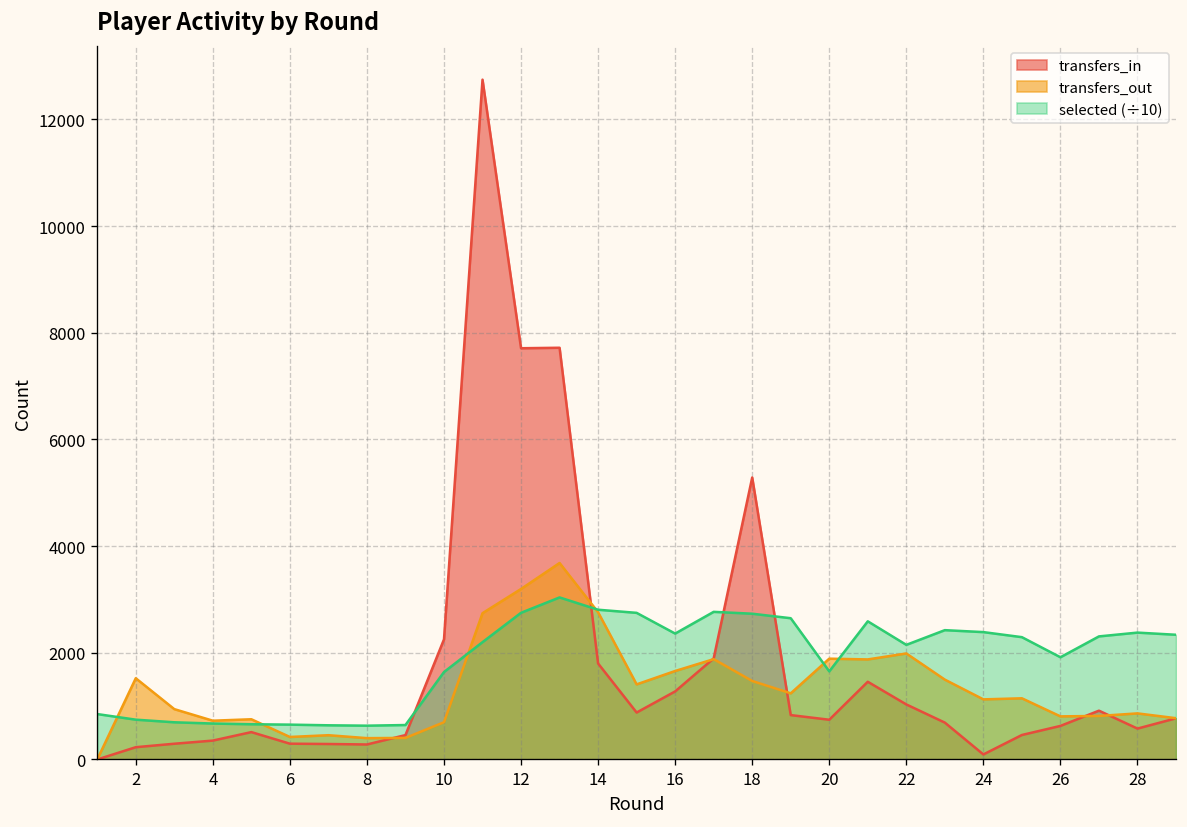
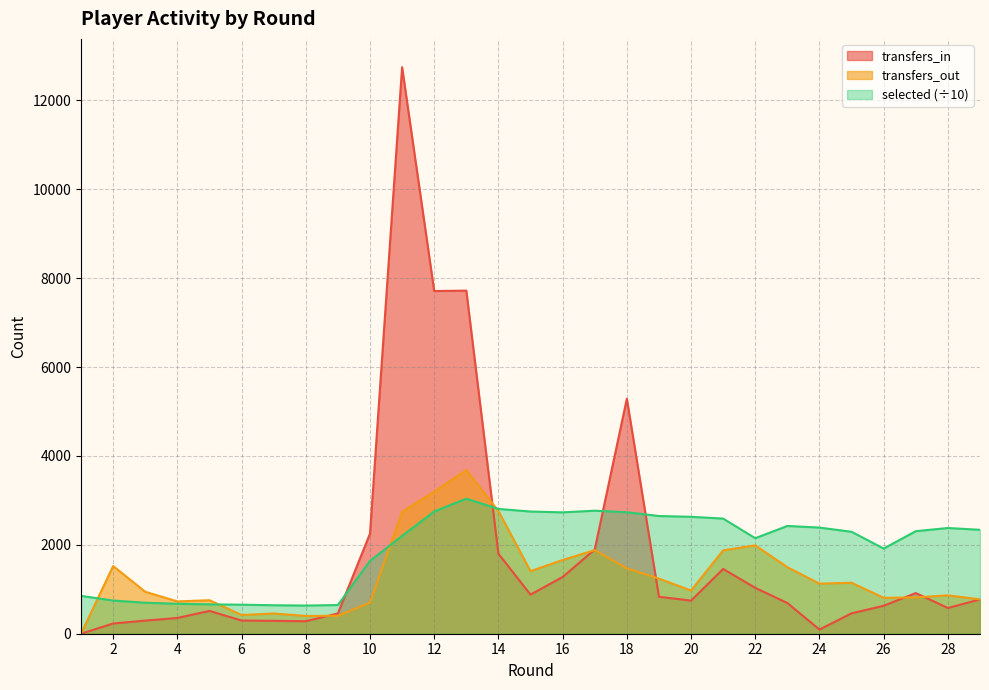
selected (÷10), 16: 2400 -> 2700
transfers_out, 20: 1900 -> 1000
selected (÷10), 20: 1700 -> 2600
